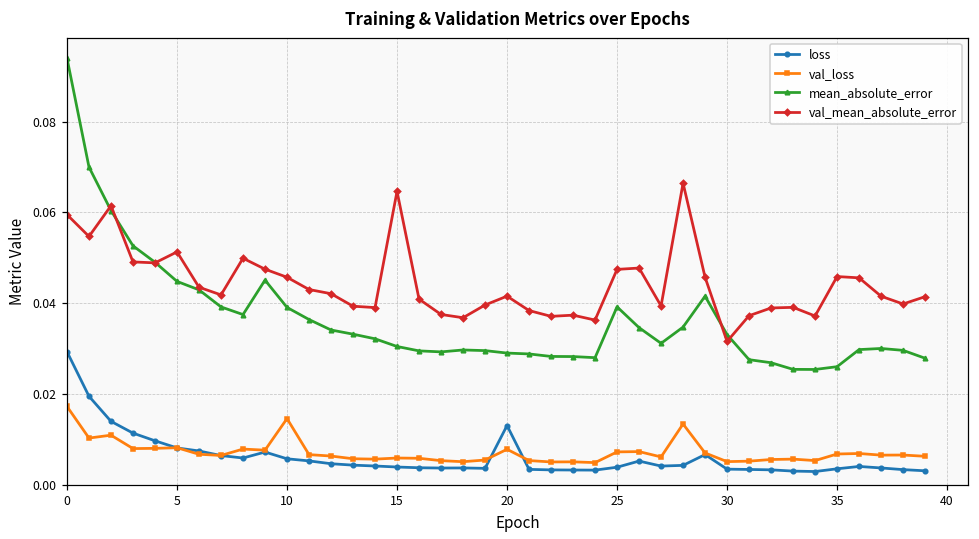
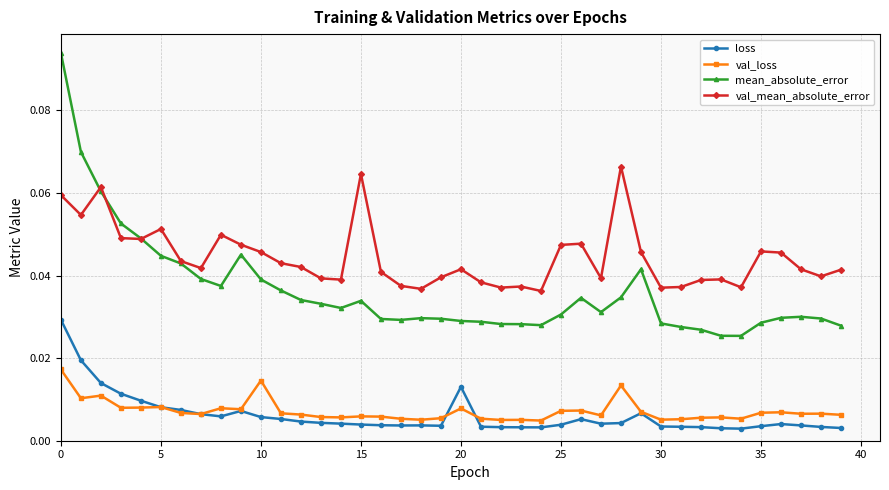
mean_absolute_error, 15: 0.030 -> 0.034
mean_absolute_error, 25: 0.039 -> 0.031
mean_absolute_error, 30: 0.033 -> 0.028
val_mean_absolute_error, 30: 0.032 -> 0.037
mean_absolute_error, 35: 0.026 -> 0.029
